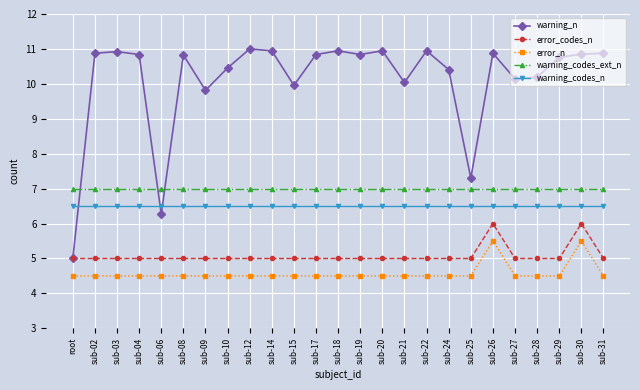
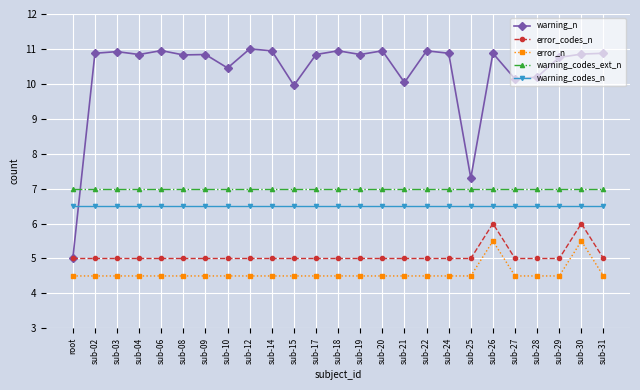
warning_n, sub-06: 6.3 -> 11.0
warning_n, sub-09: 9.8 -> 10.8
warning_n, sub-24: 10.4 -> 10.9
